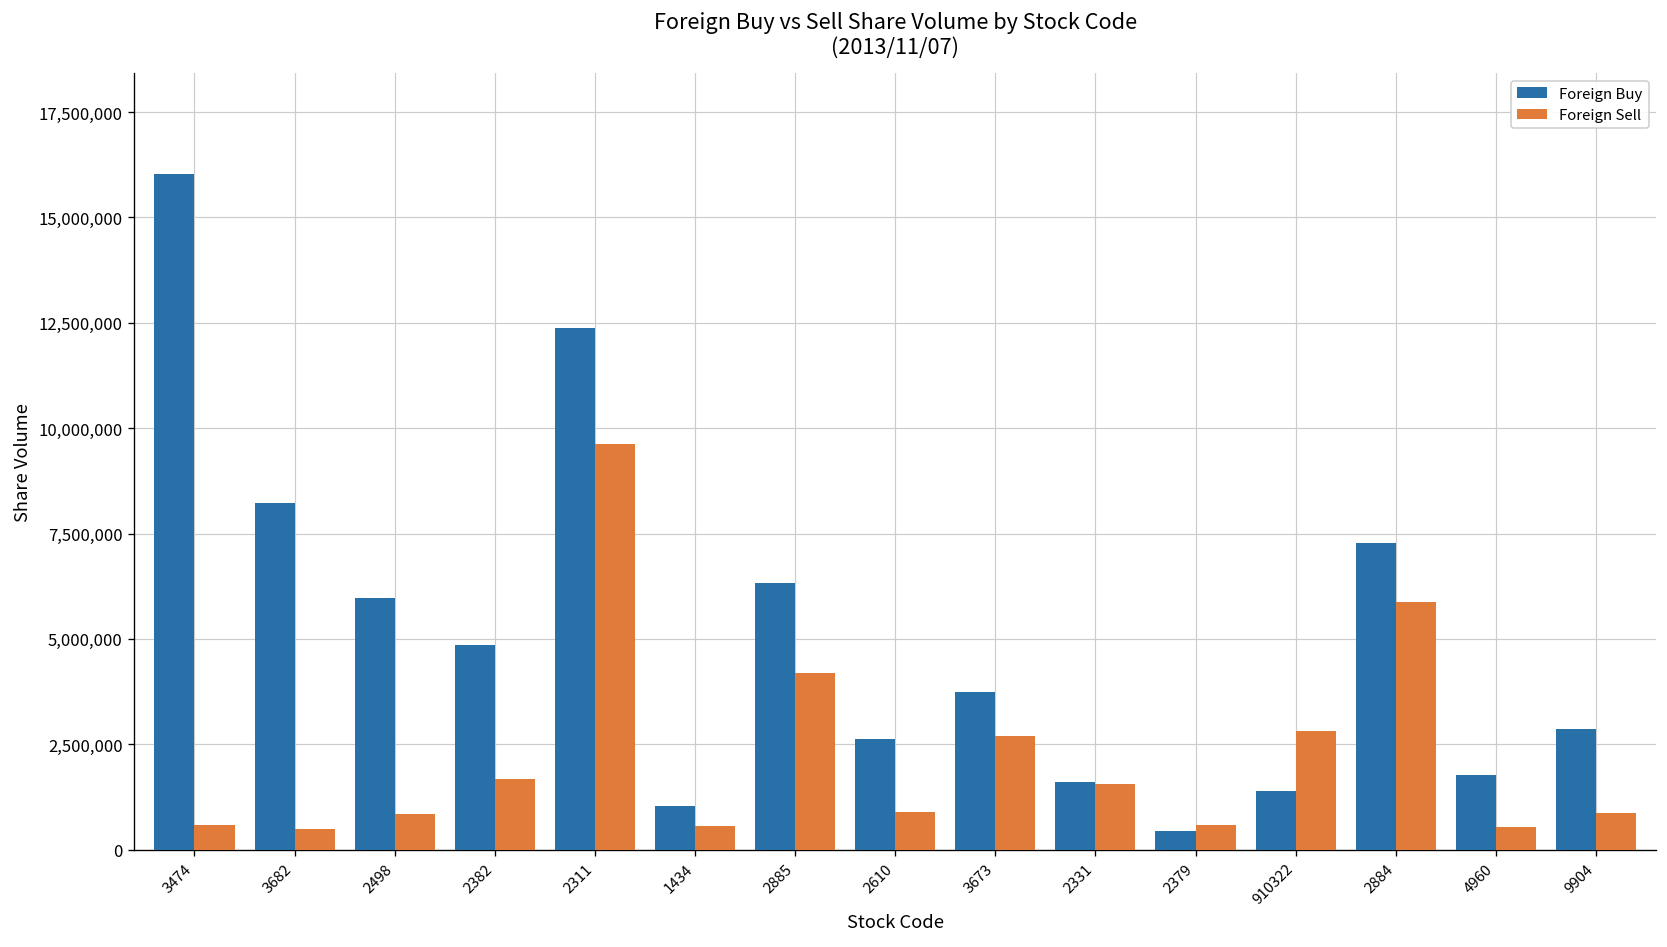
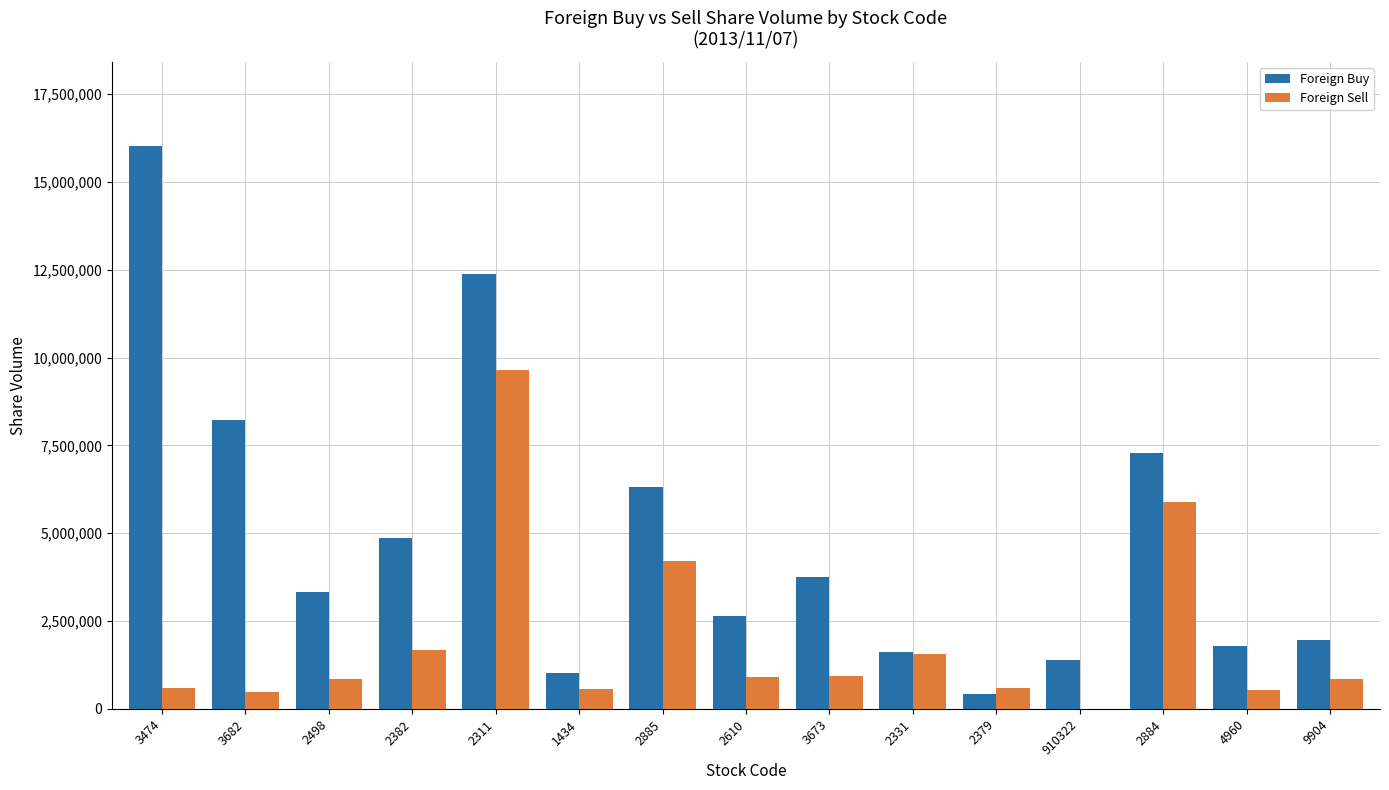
Foreign Buy, 2498: 6,000,000 -> 3,300,000
Foreign Sell, 3673: 2,700,000 -> 900,000
Foreign Sell, 910322: 2,800,000 -> 0
Foreign Buy, 9904: 2,900,000 -> 2,000,000
